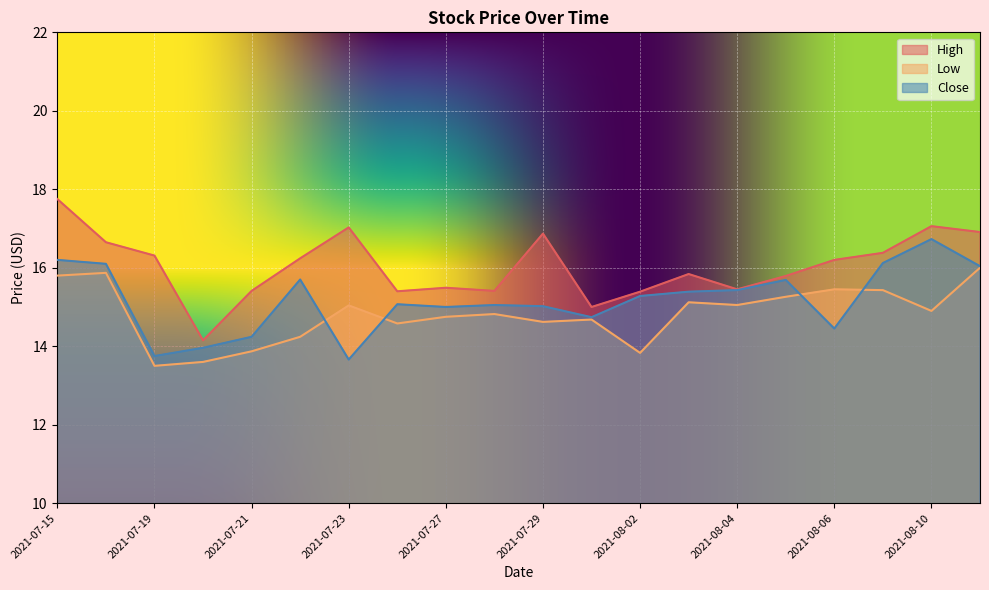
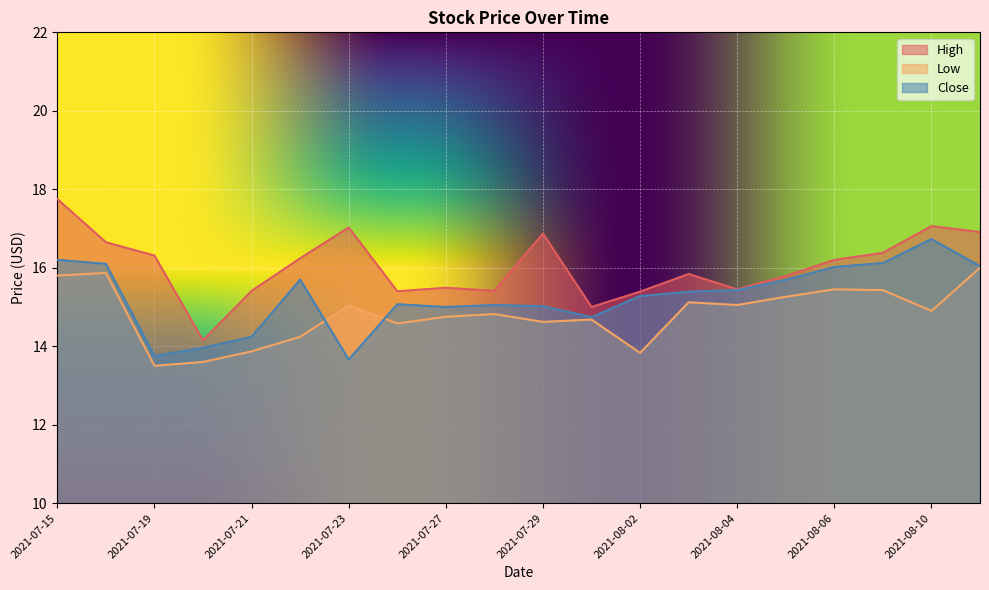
Close, 2021-08-06: 14.5 -> 16.0
